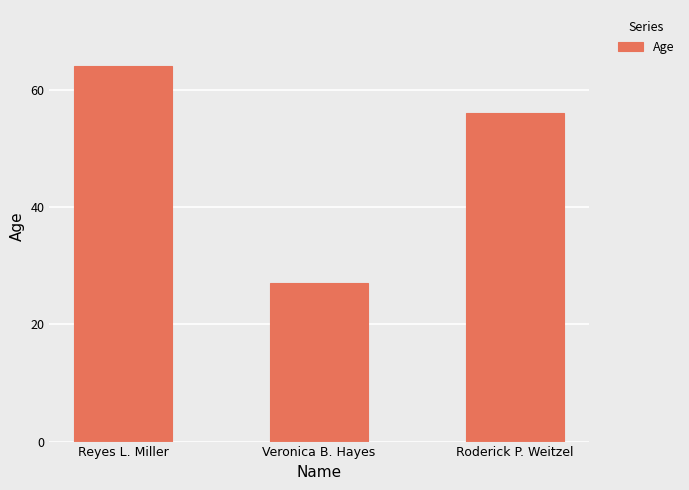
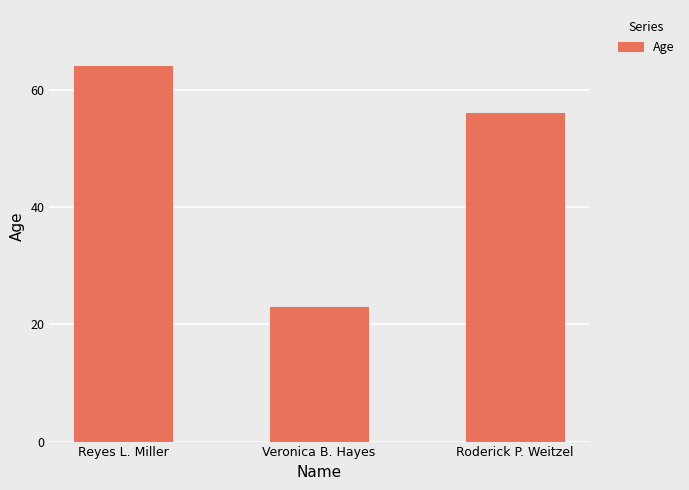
Veronica B. Hayes: 27 -> 23
